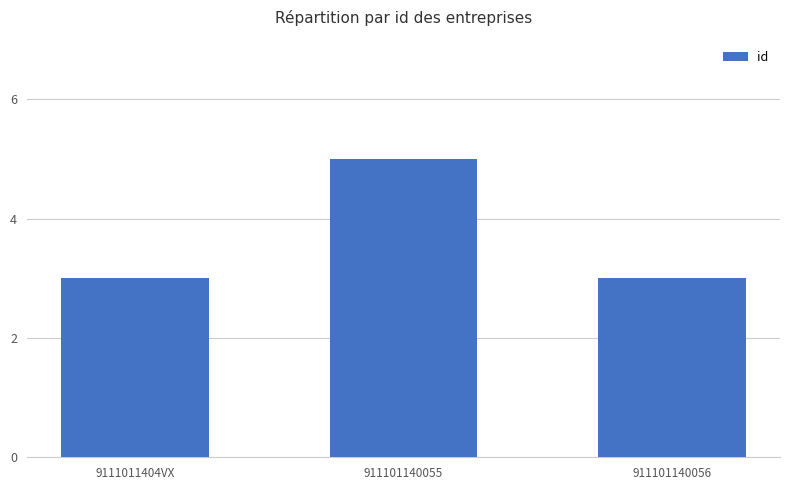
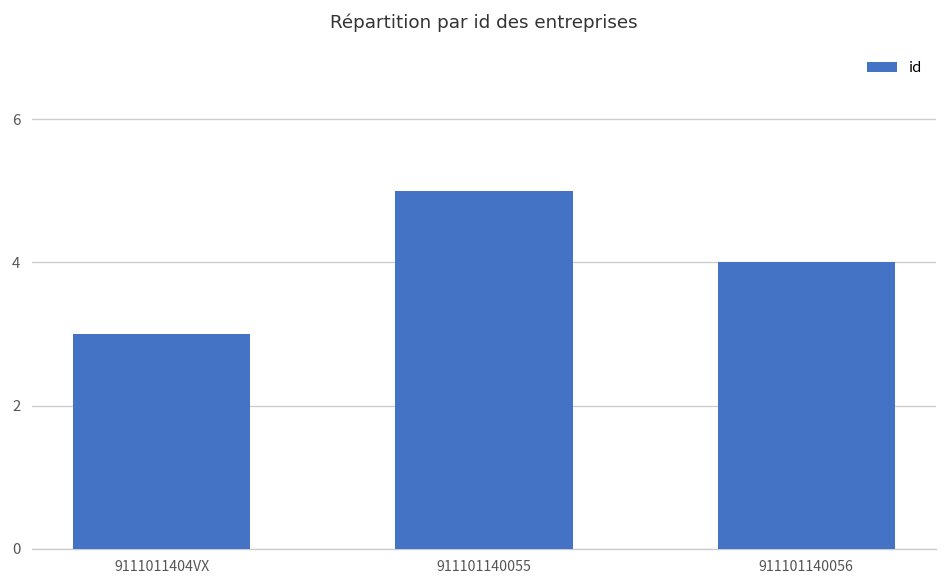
911101140056: 3 -> 4
